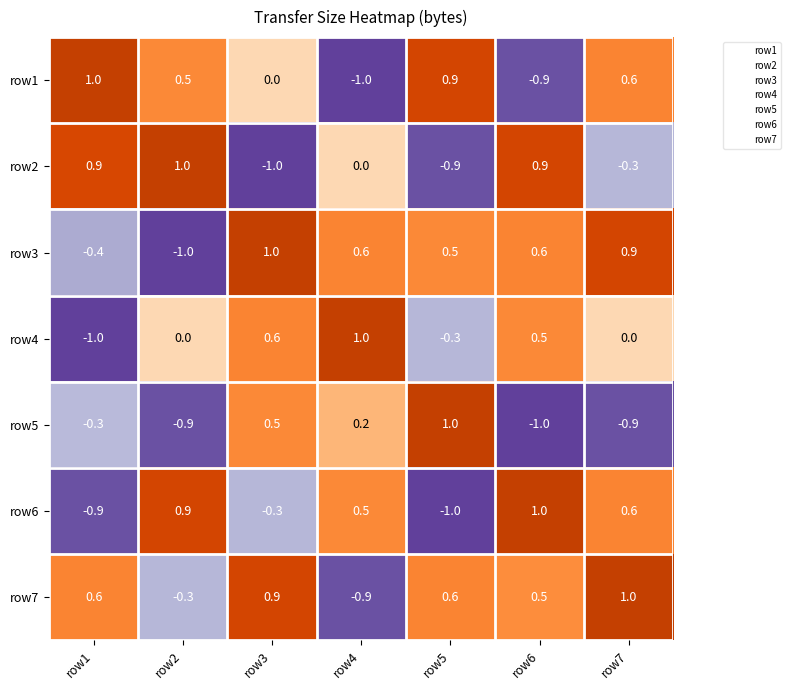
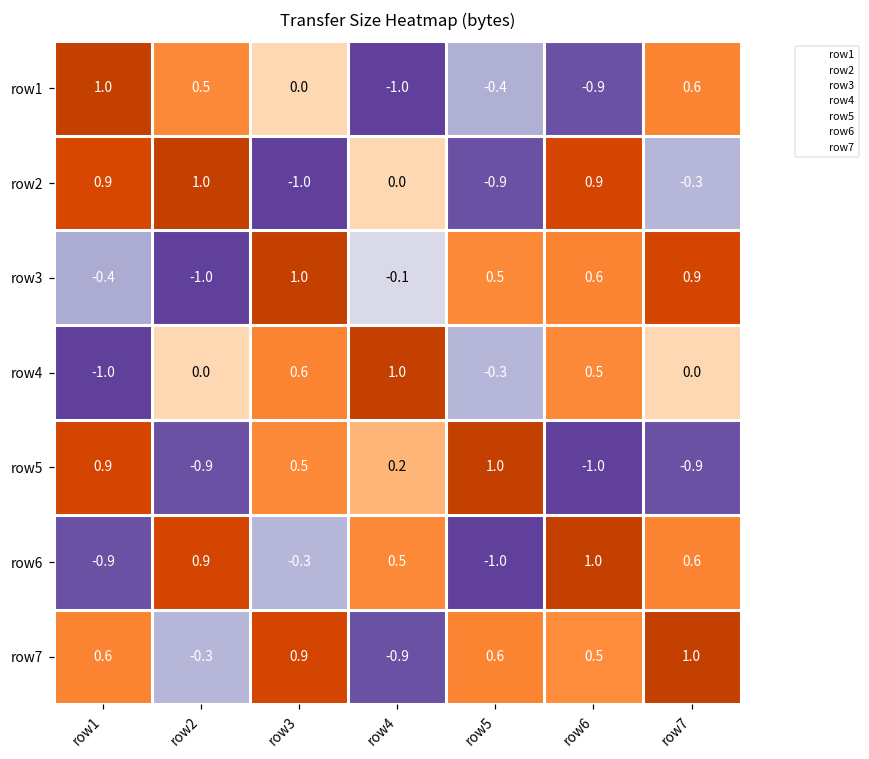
row1, row5: 0.9 -> -0.4
row3, row4: 0.6 -> -0.1
row5, row1: -0.3 -> 0.9
